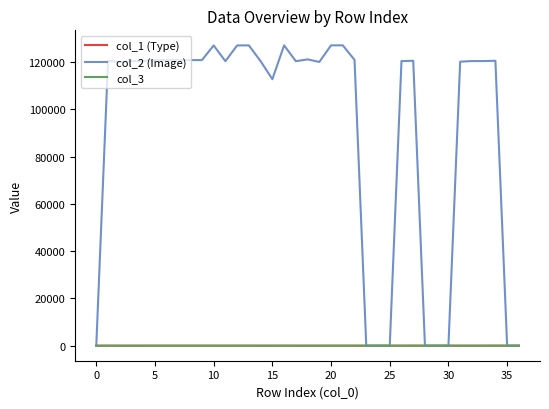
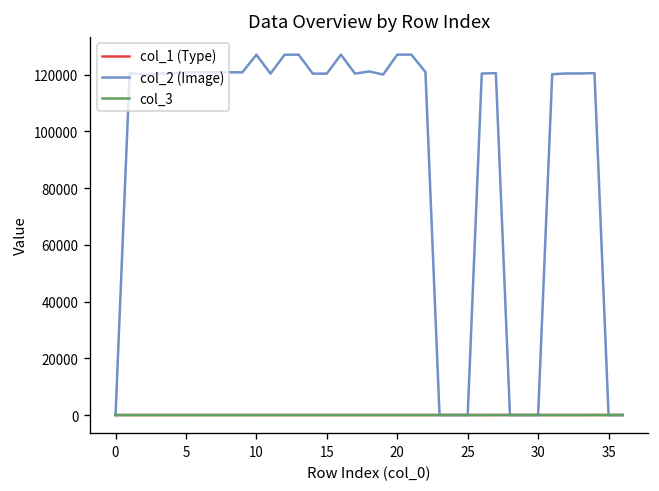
col_2 (Image), 15: 113000 -> 120000
